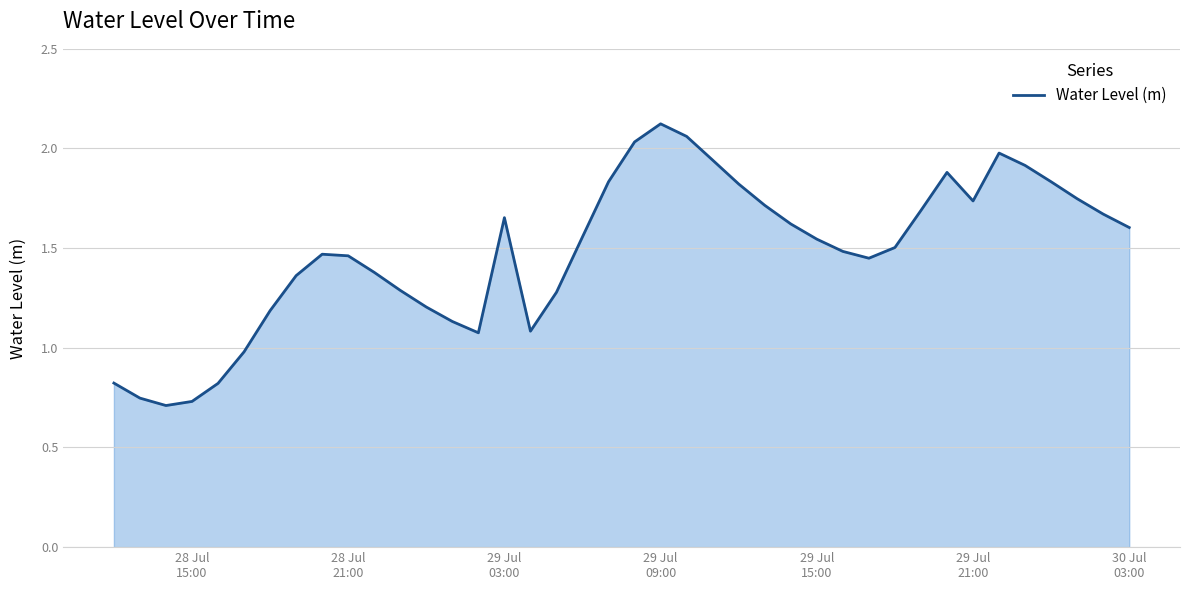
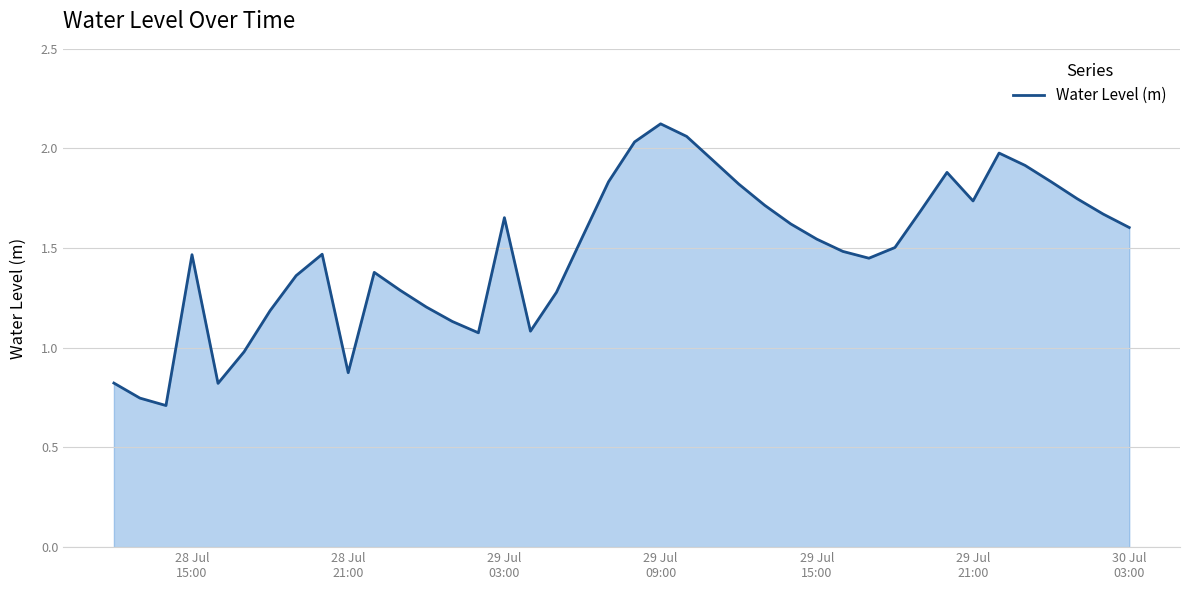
28 Jul 15:00: 0.73 -> 1.47
28 Jul 21:00: 1.46 -> 0.88
